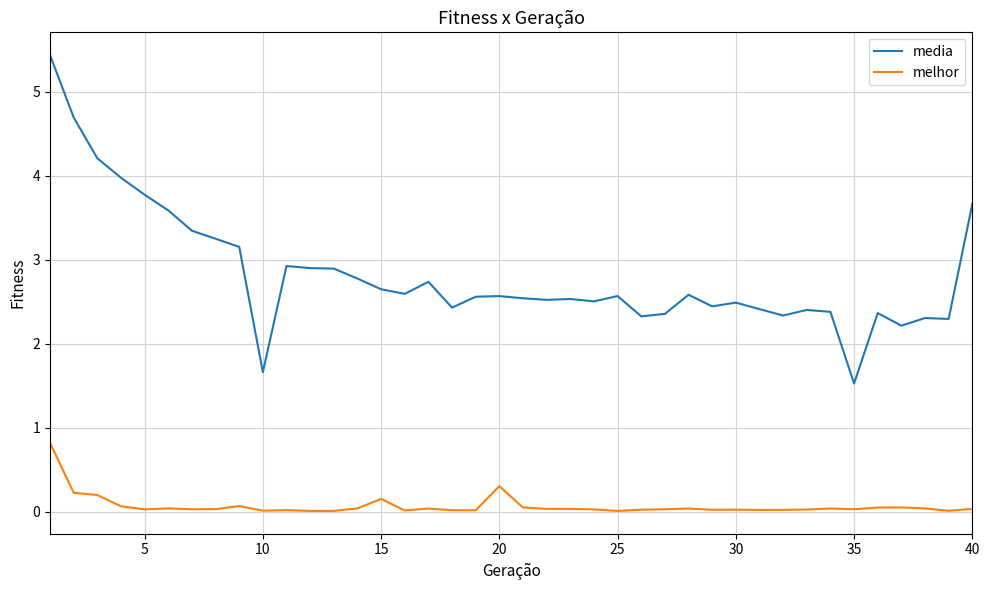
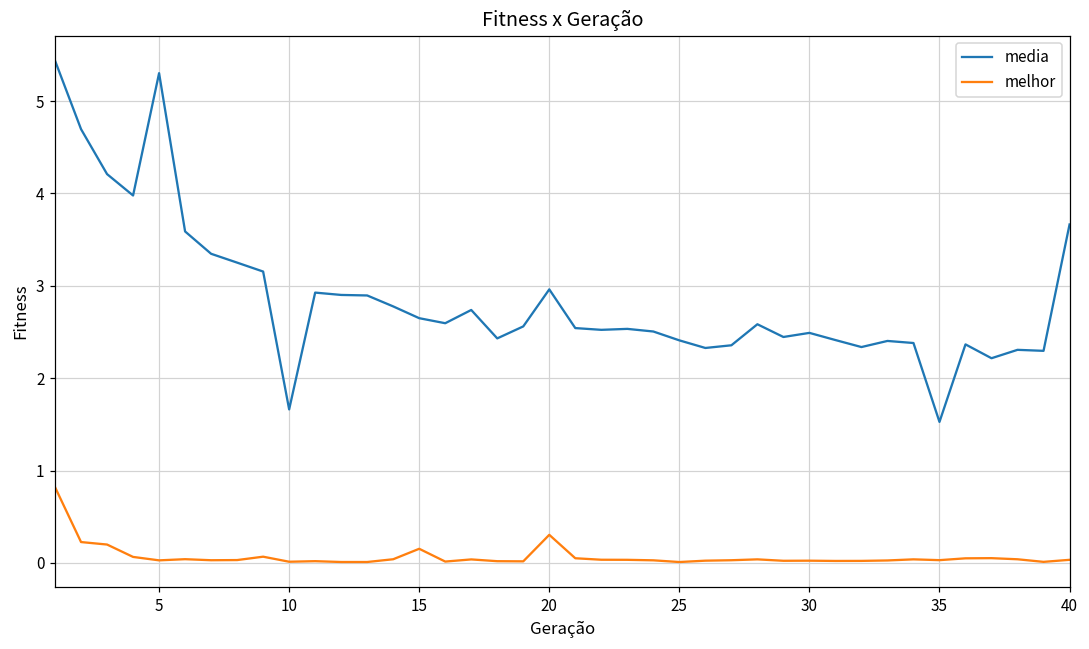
media, 5: 3.8 -> 5.3
media, 20: 2.6 -> 3.0
media, 25: 2.6 -> 2.4
